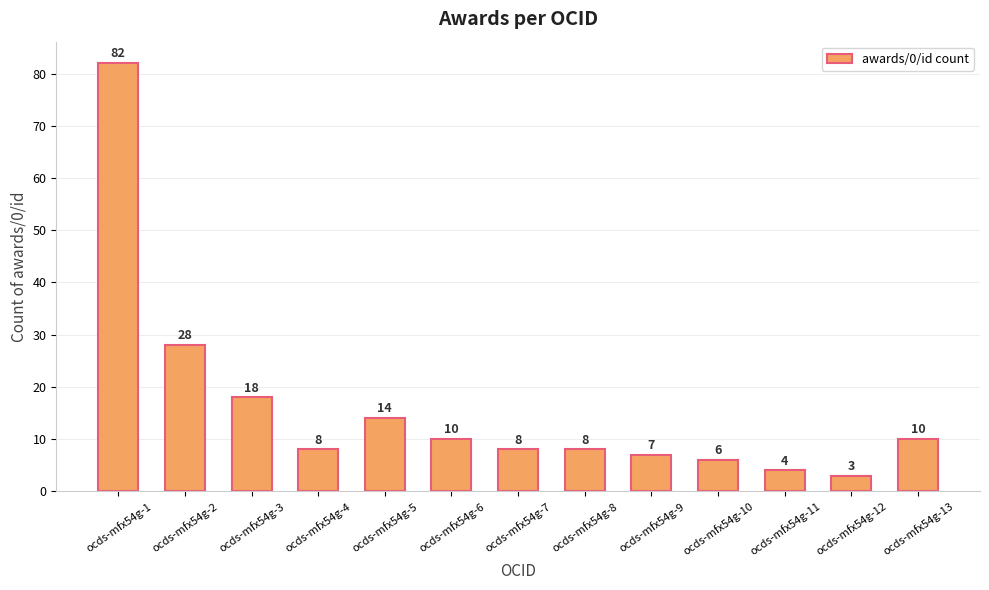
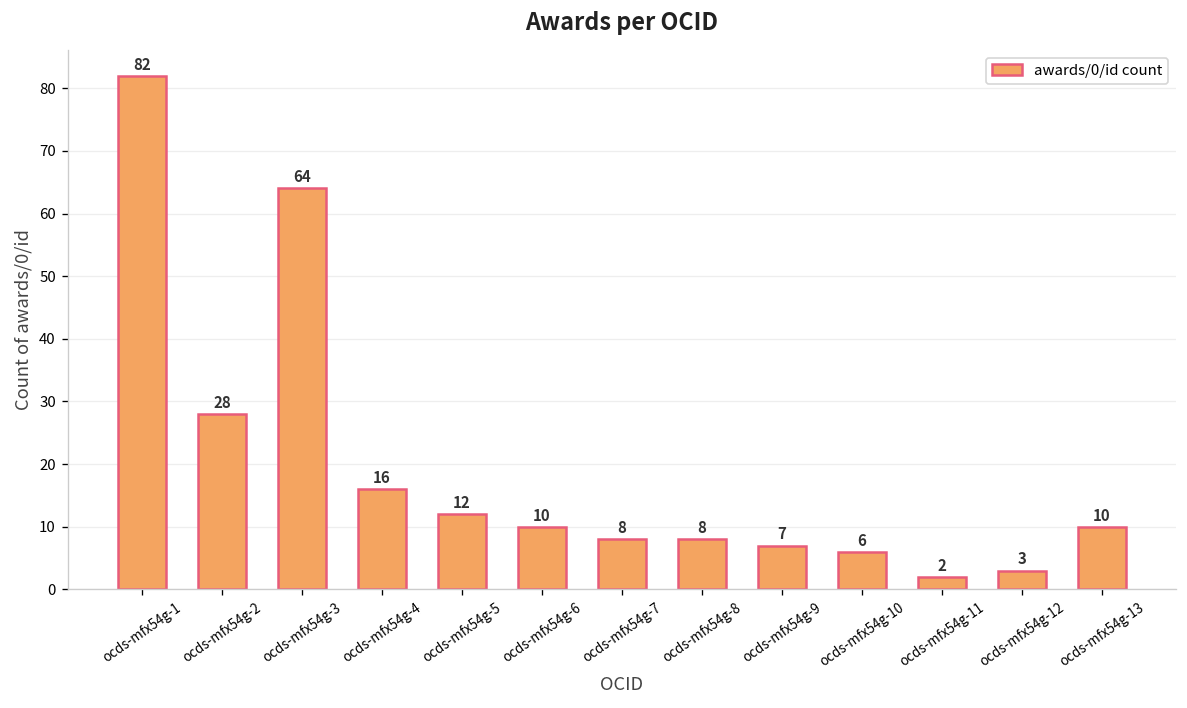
ocds-mfx54g-3: 18 -> 64
ocds-mfx54g-4: 8 -> 16
ocds-mfx54g-5: 14 -> 12
ocds-mfx54g-11: 4 -> 2
